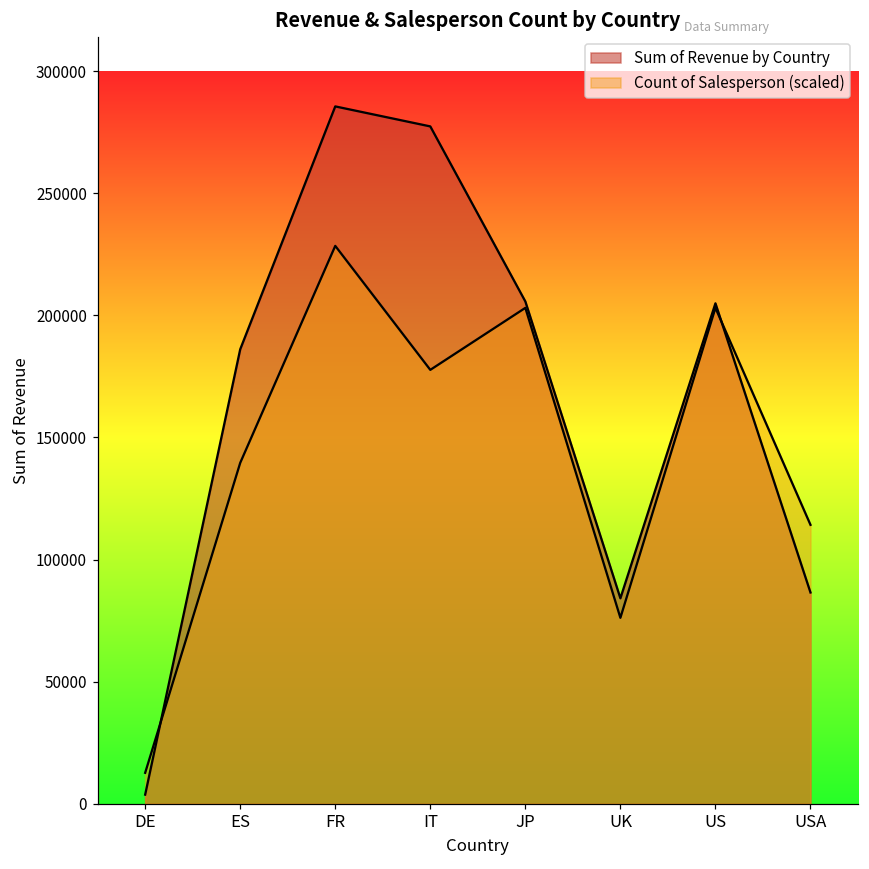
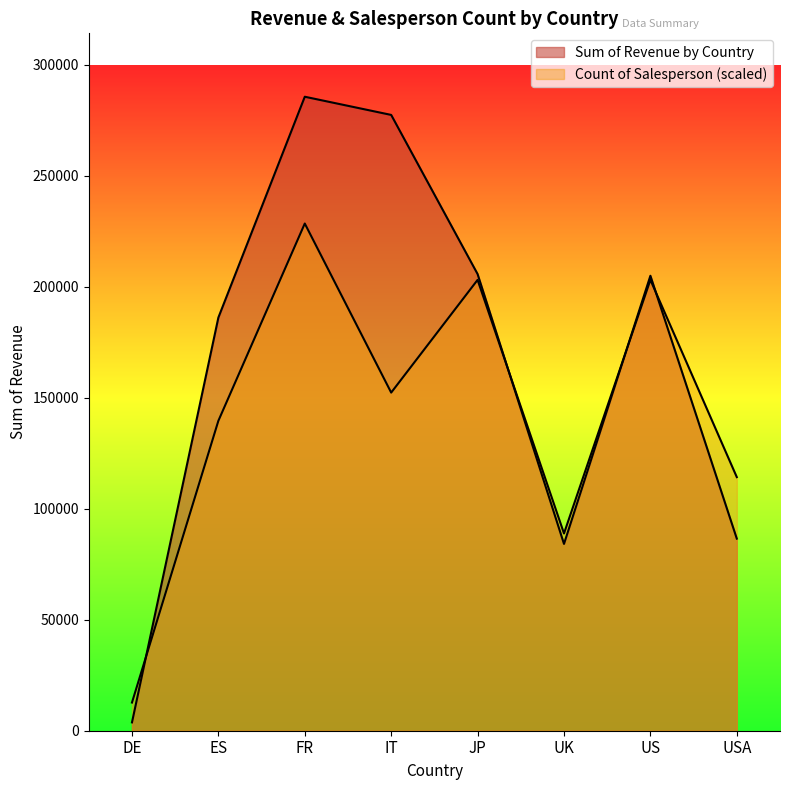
Count of Salesperson (scaled), IT: 178000 -> 152000
Count of Salesperson (scaled), UK: 76000 -> 89000
